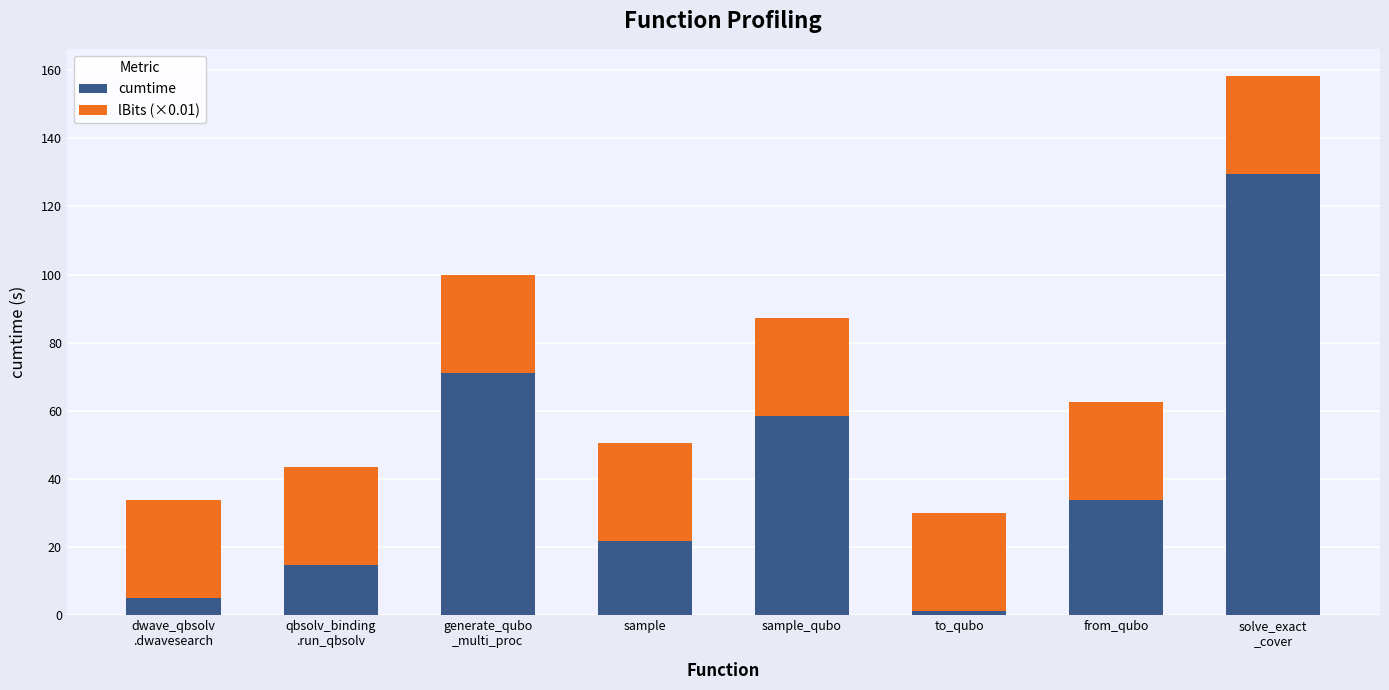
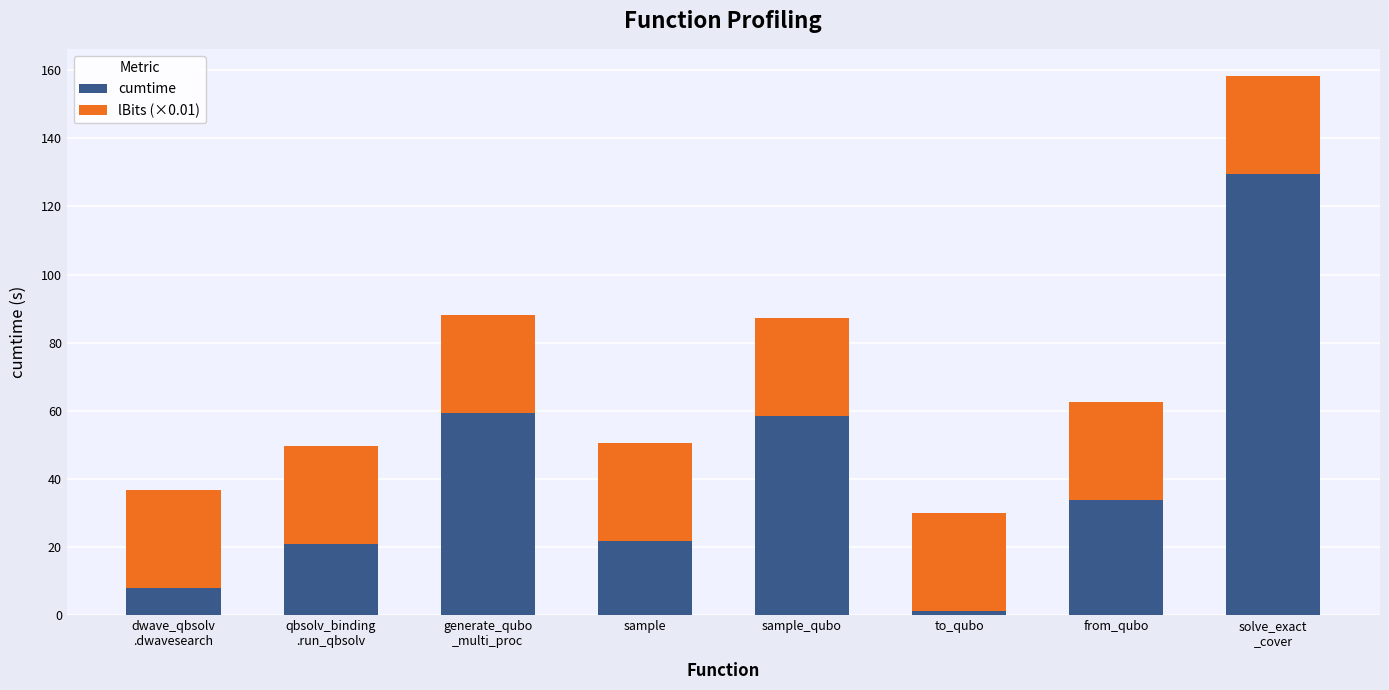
cumtime, dwave_qbsolv .dwavesearch: 5 -> 8
cumtime, qbsolv_binding .run_qbsolv: 15 -> 21
cumtime, generate_qubo _multi_proc: 71 -> 59
